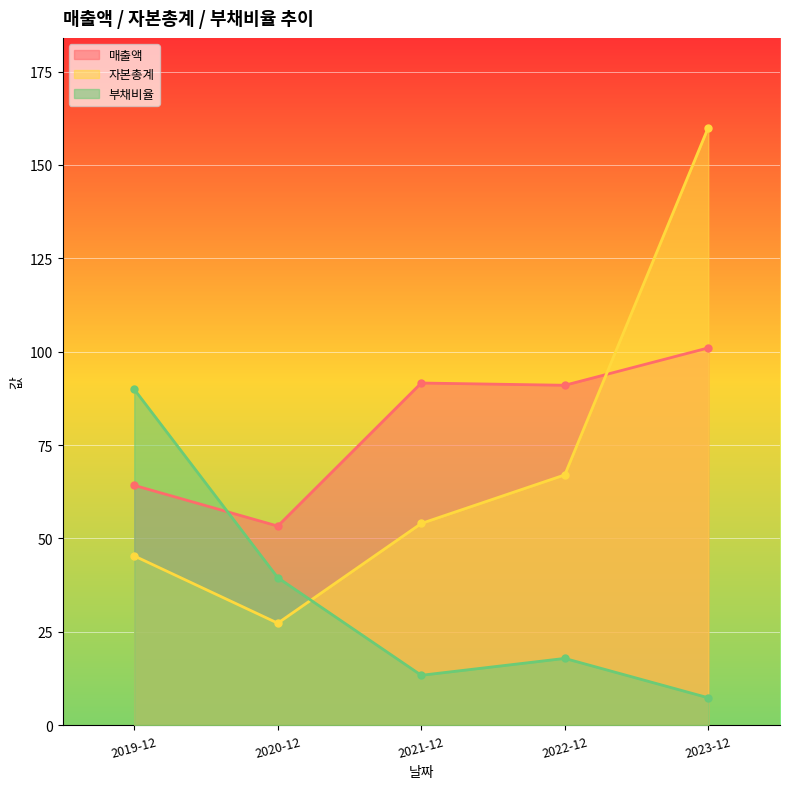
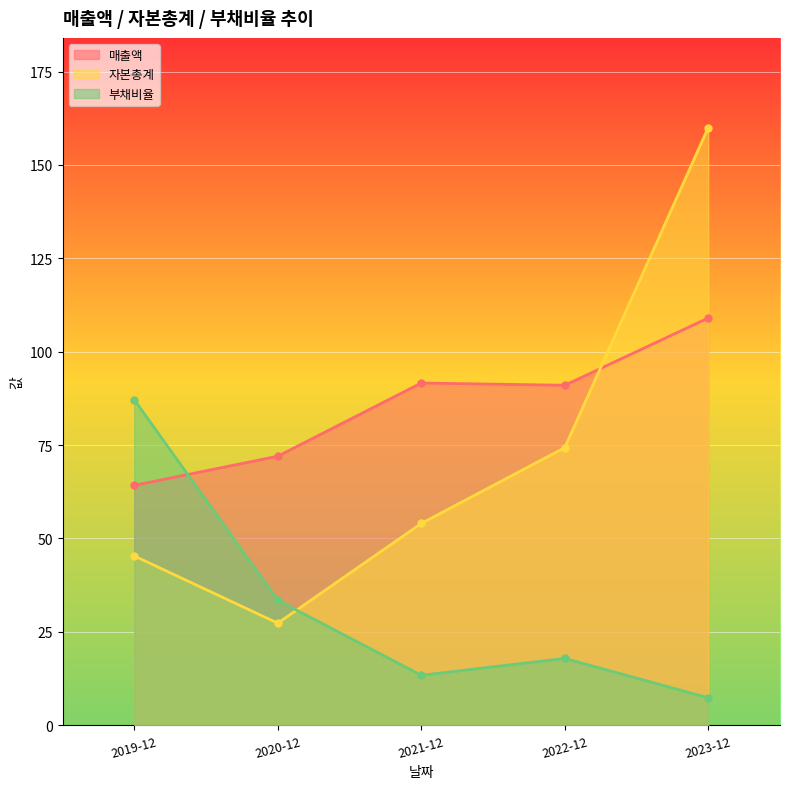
부채비율, 2019-12: 90 -> 87
매출액, 2020-12: 53 -> 72
부채비율, 2020-12: 39 -> 33
자본총계, 2022-12: 67 -> 74
매출액, 2023-12: 101 -> 109
